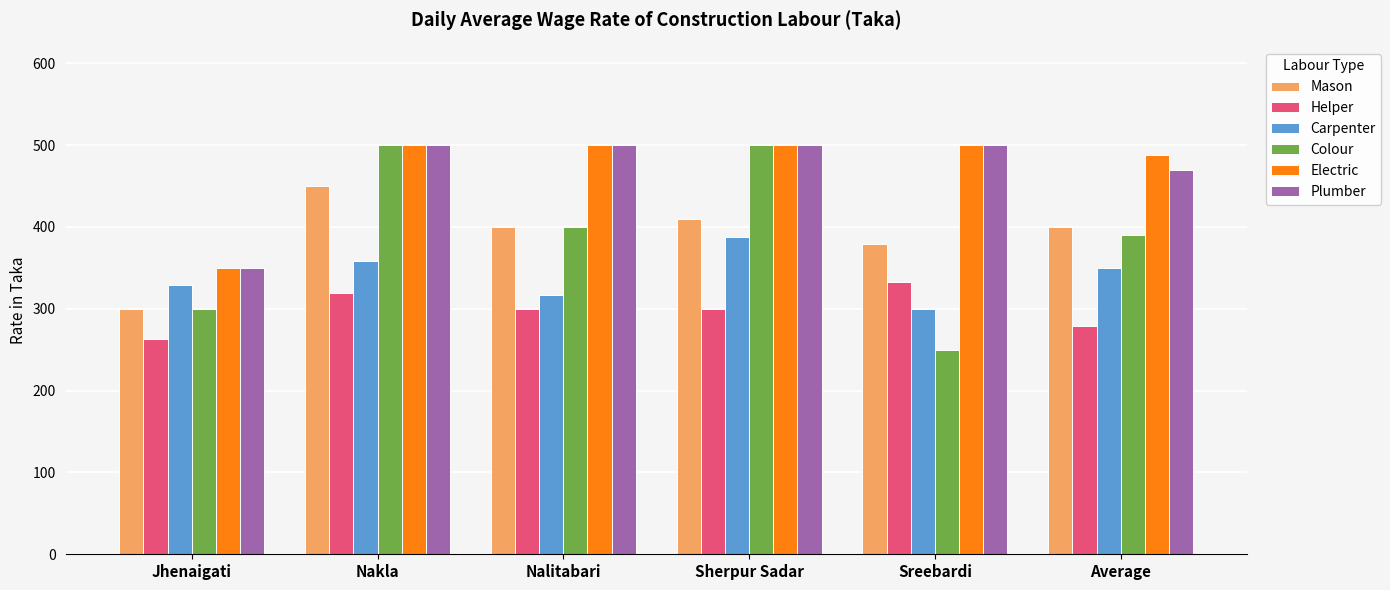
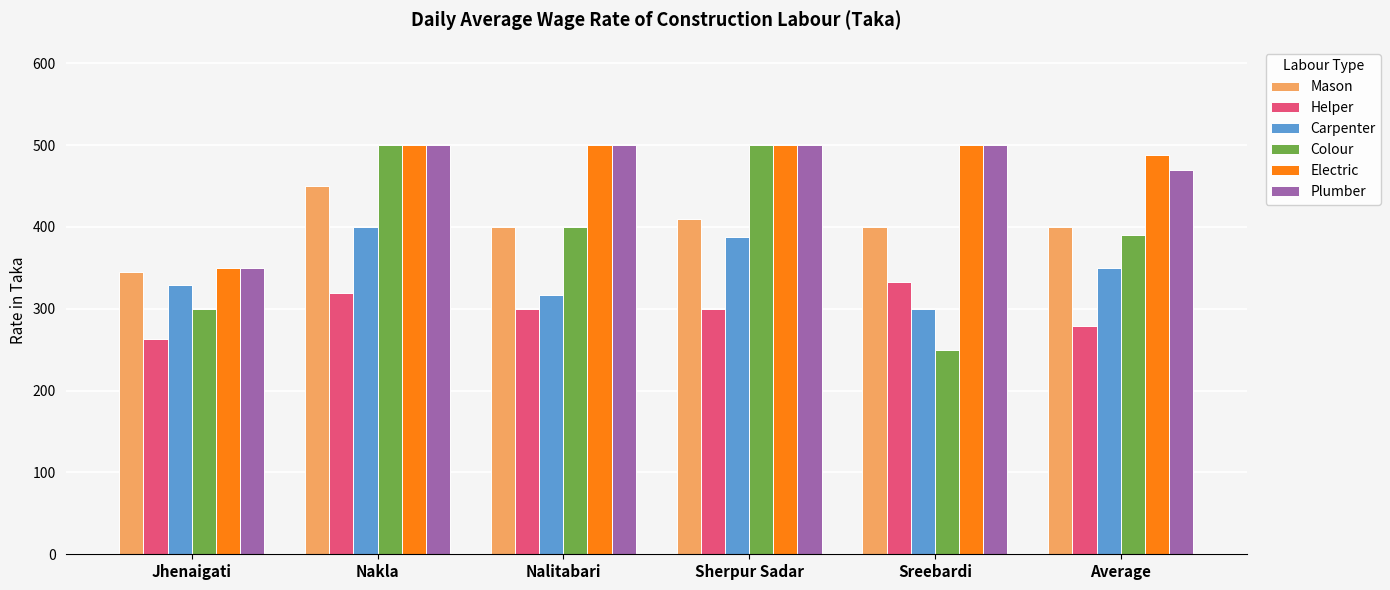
Mason, Jhenaigati: 300 -> 350
Carpenter, Nakla: 360 -> 400
Mason, Sreebardi: 380 -> 400
